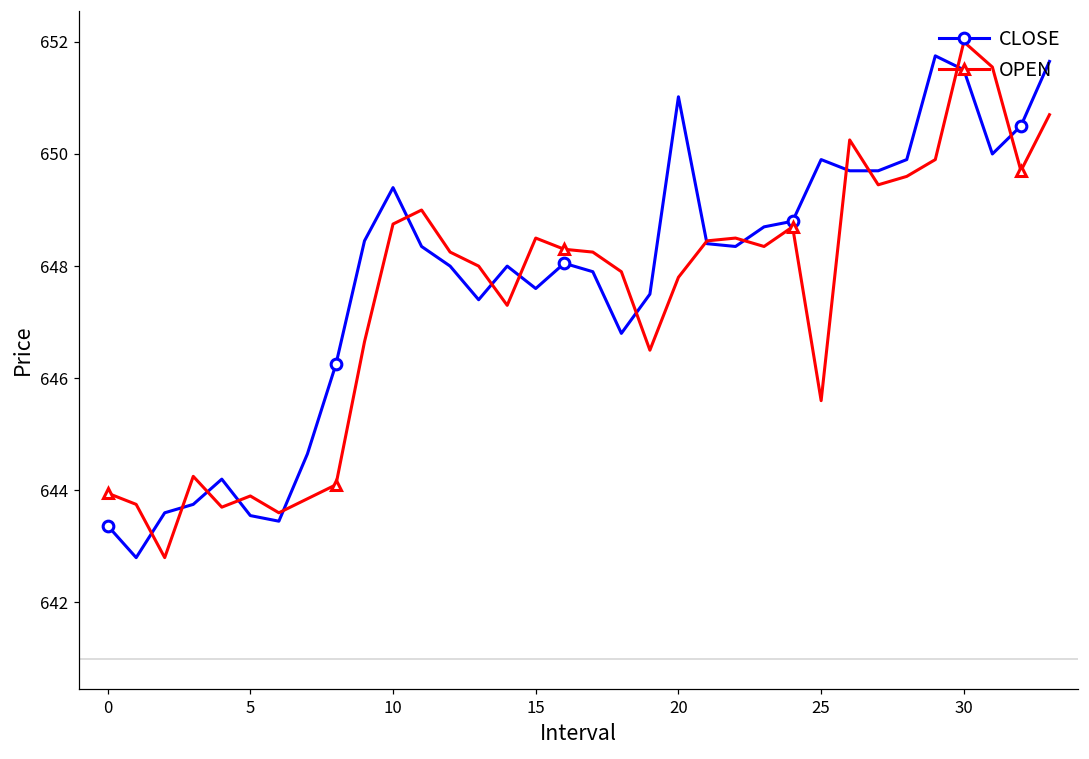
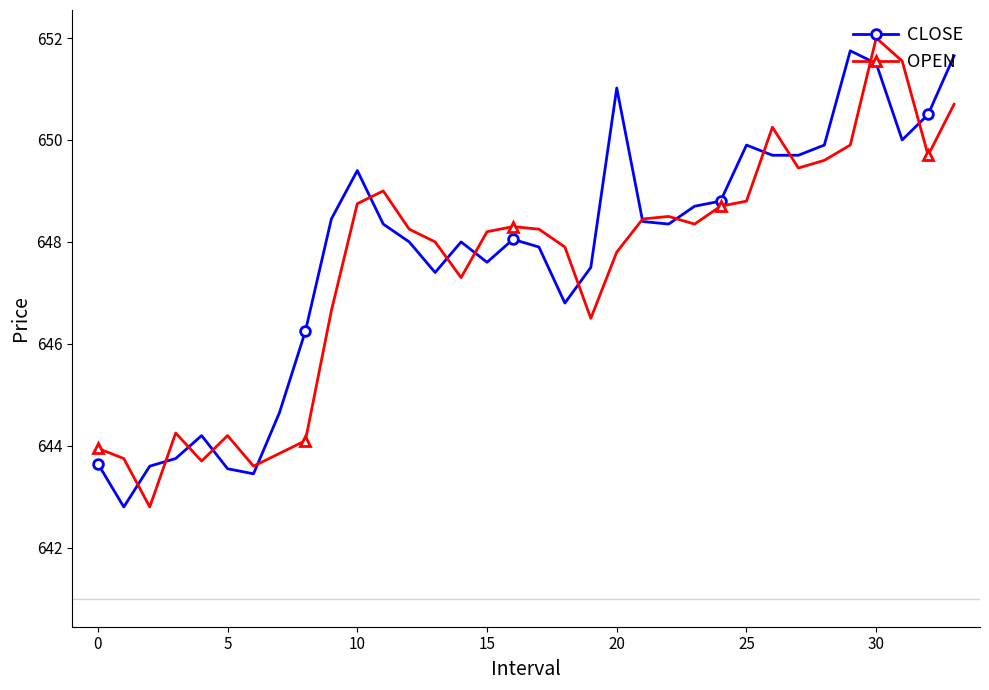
CLOSE, 0: 643.4 -> 643.7
OPEN, 5: 643.9 -> 644.2
OPEN, 15: 648.5 -> 648.2
OPEN, 25: 645.6 -> 648.8
